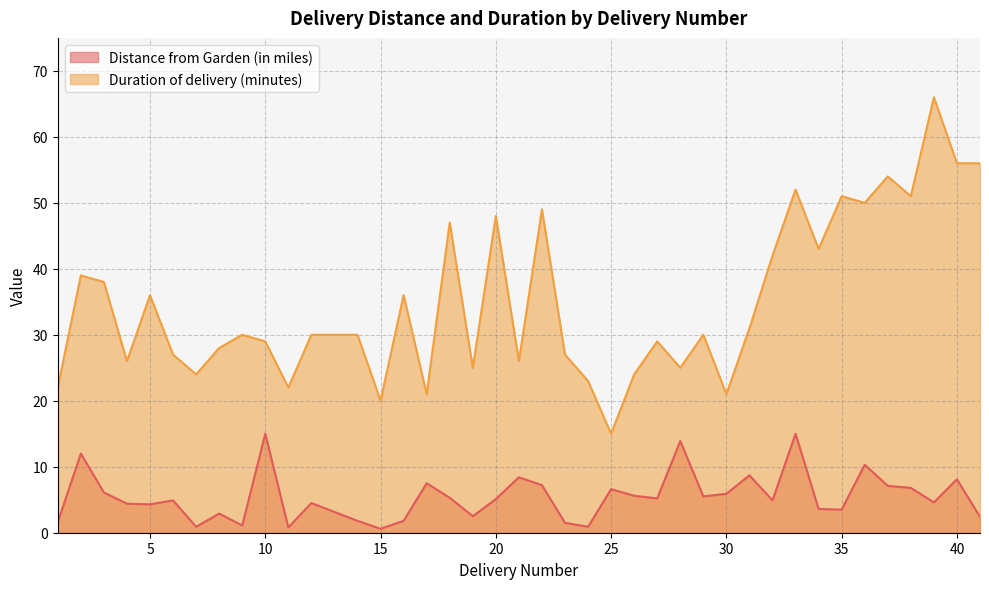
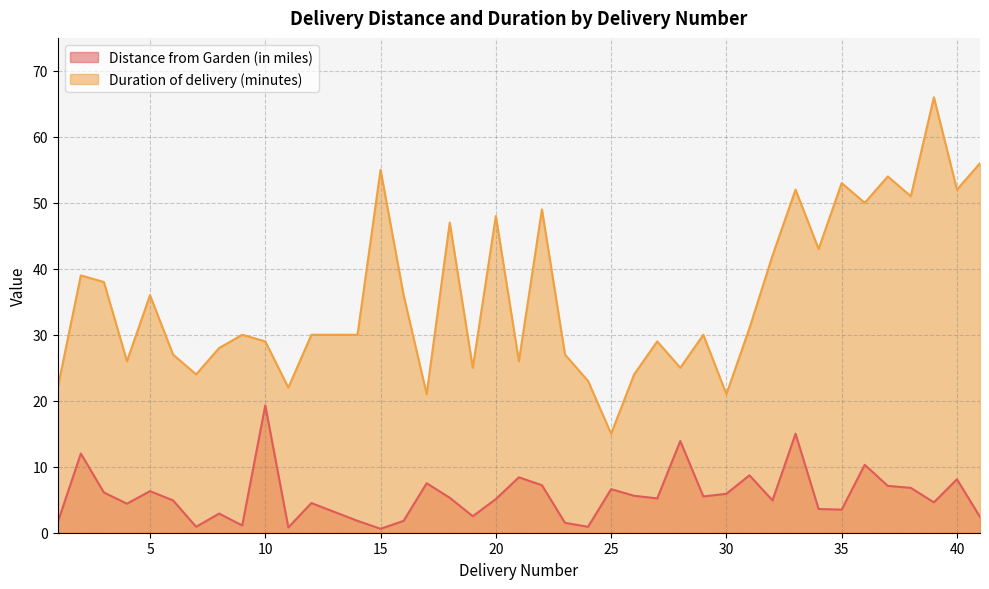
Distance from Garden (in miles), 5: 4 -> 6
Distance from Garden (in miles), 10: 15 -> 19
Duration of delivery (minutes), 15: 20 -> 55
Duration of delivery (minutes), 35: 51 -> 53
Duration of delivery (minutes), 40: 56 -> 52
